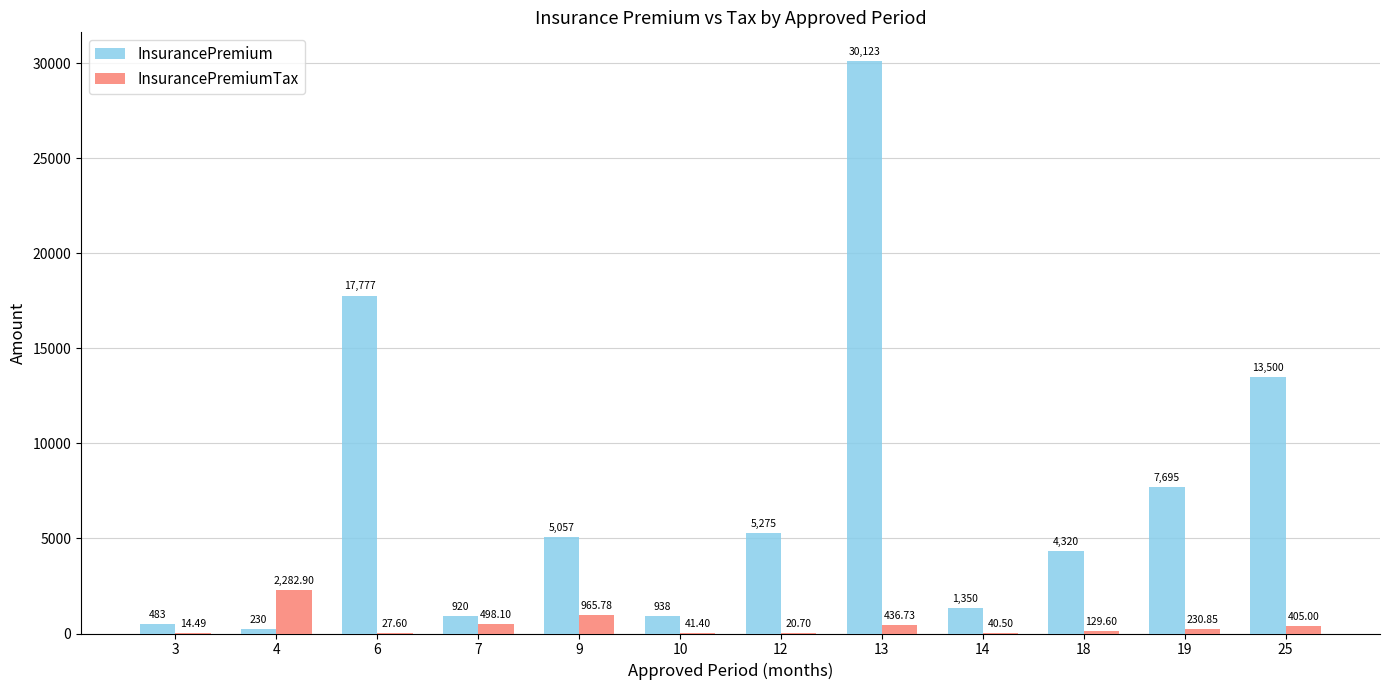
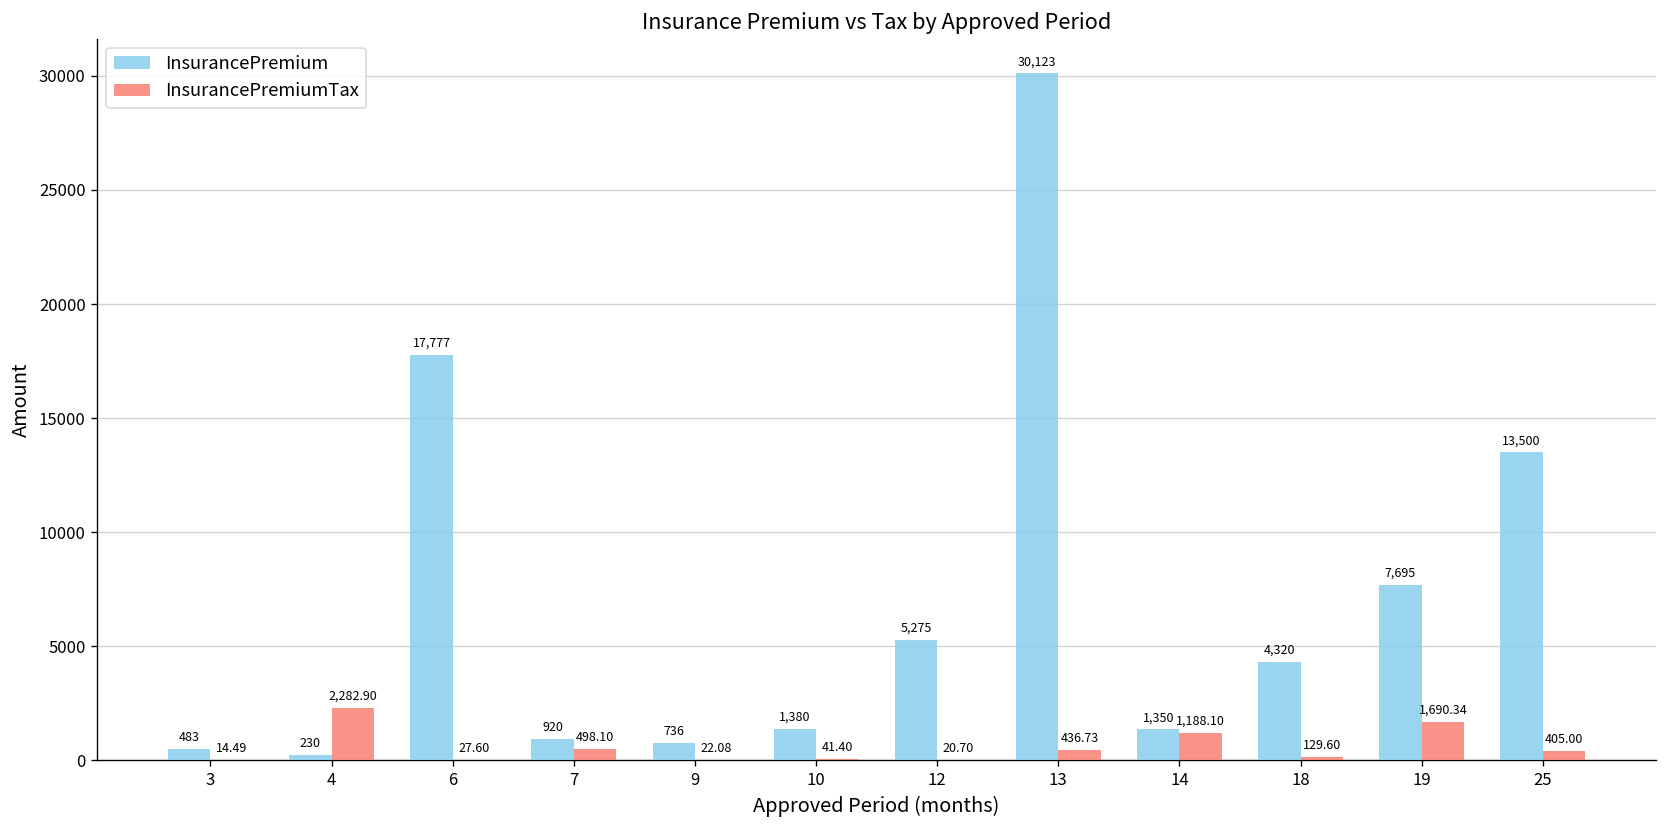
InsurancePremium, 9: 5,057 -> 736
InsurancePremiumTax, 9: 965.78 -> 22.08
InsurancePremium, 10: 938 -> 1,380
InsurancePremiumTax, 14: 40.50 -> 1,188.10
InsurancePremiumTax, 19: 230.85 -> 1,690.34
